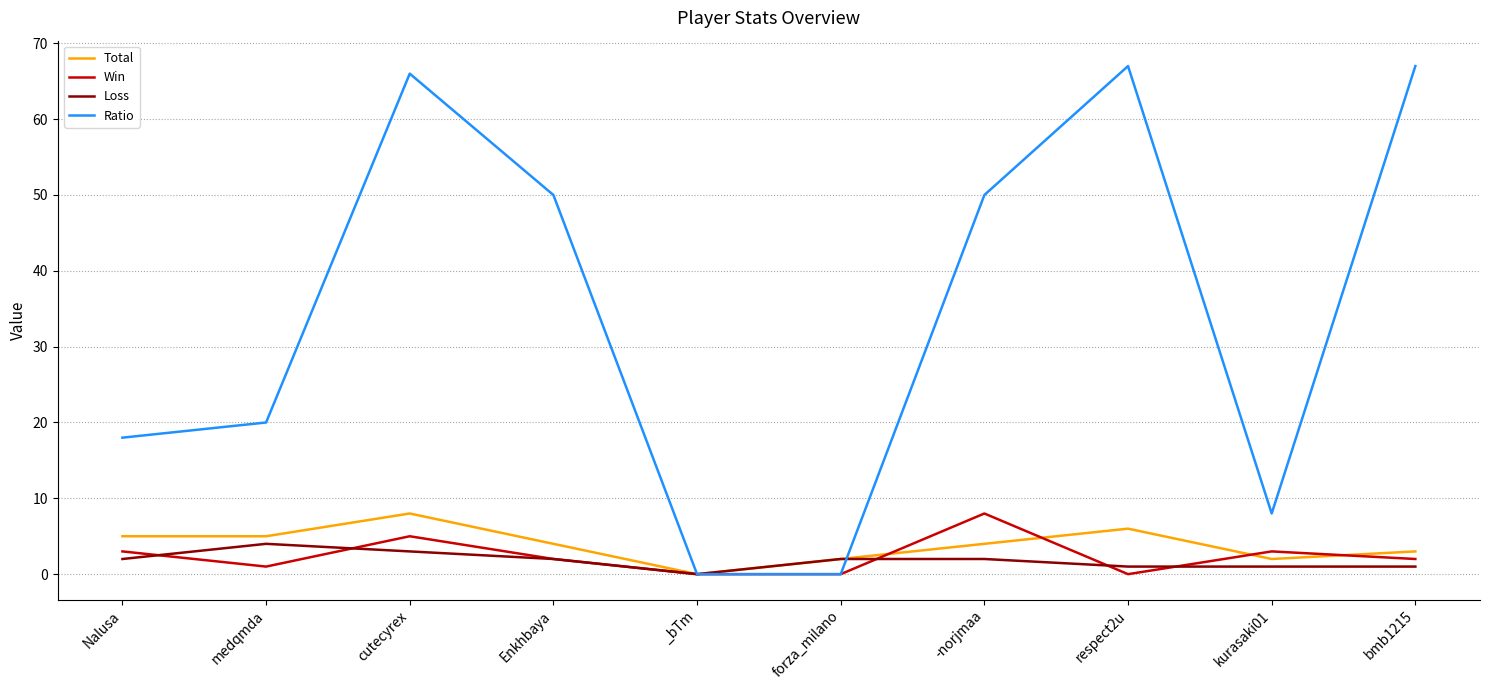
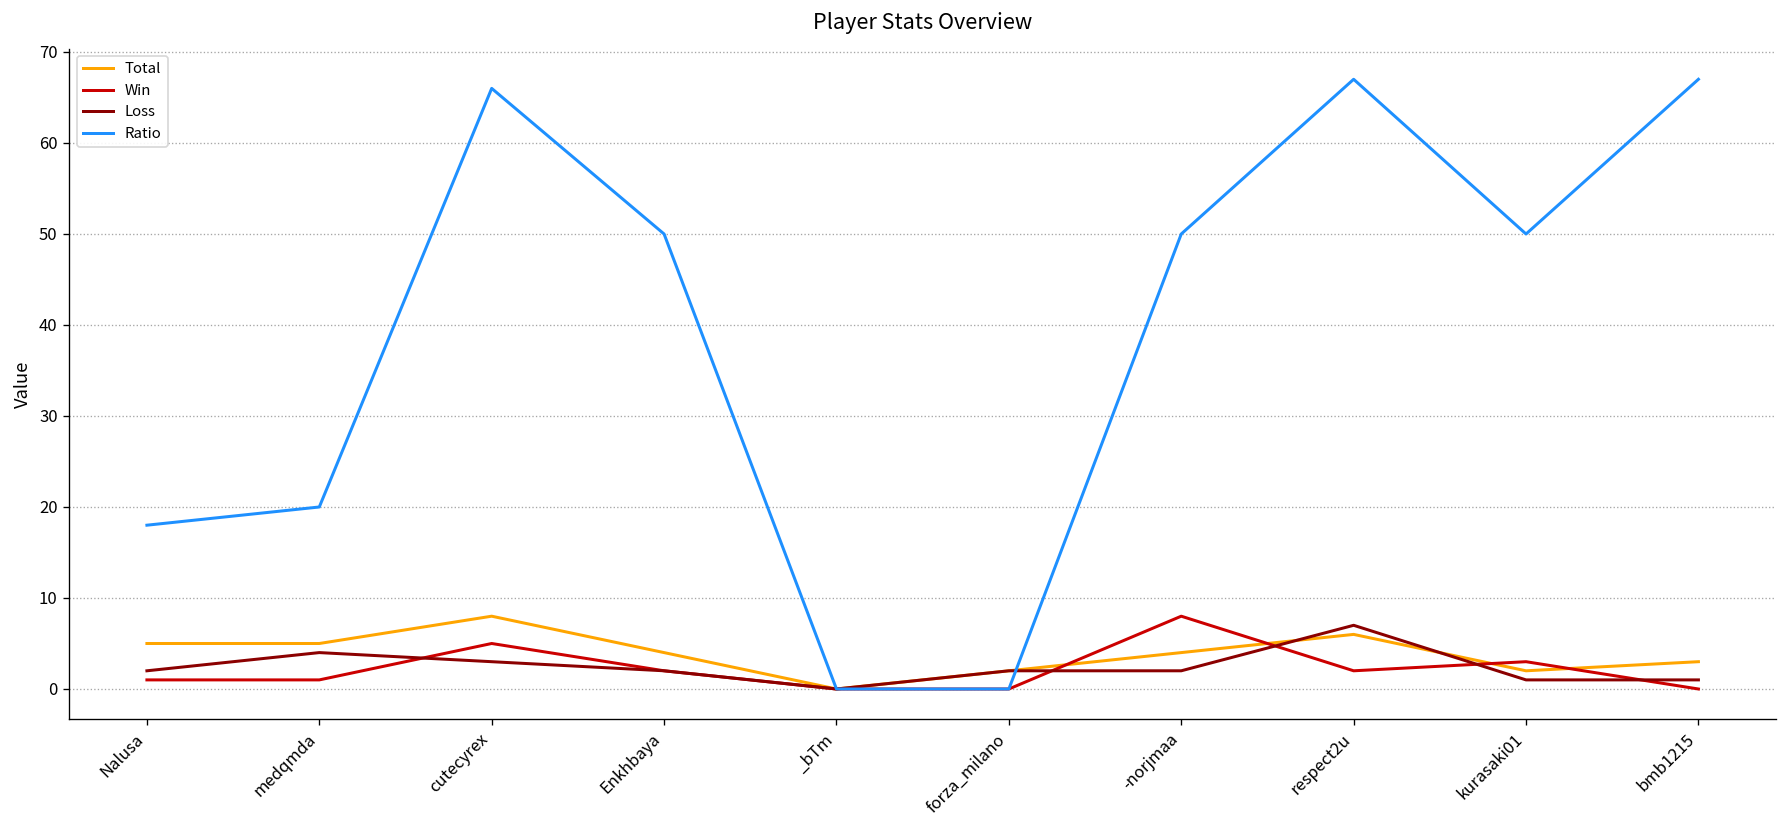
Win, Nalusa: 3 -> 1
Win, respect2u: 0 -> 2
Loss, respect2u: 1 -> 7
Ratio, kurasaki01: 8 -> 50
Win, bmb1215: 2 -> 0
